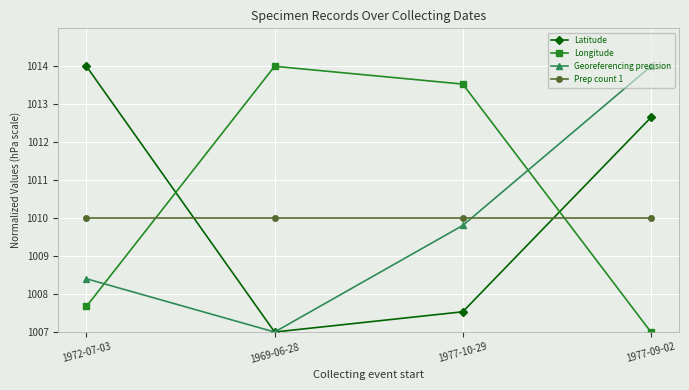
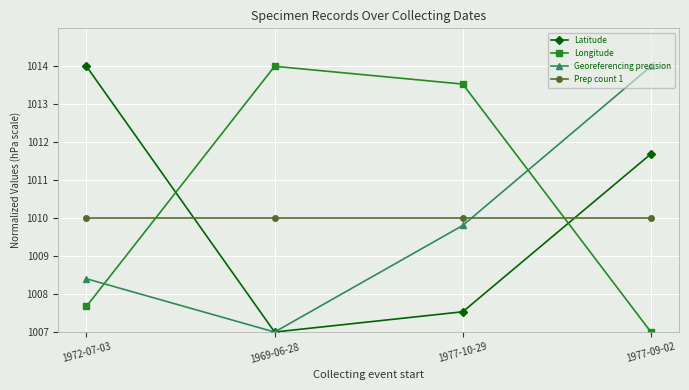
Latitude, 1977-09-02: 1012.7 -> 1011.7
